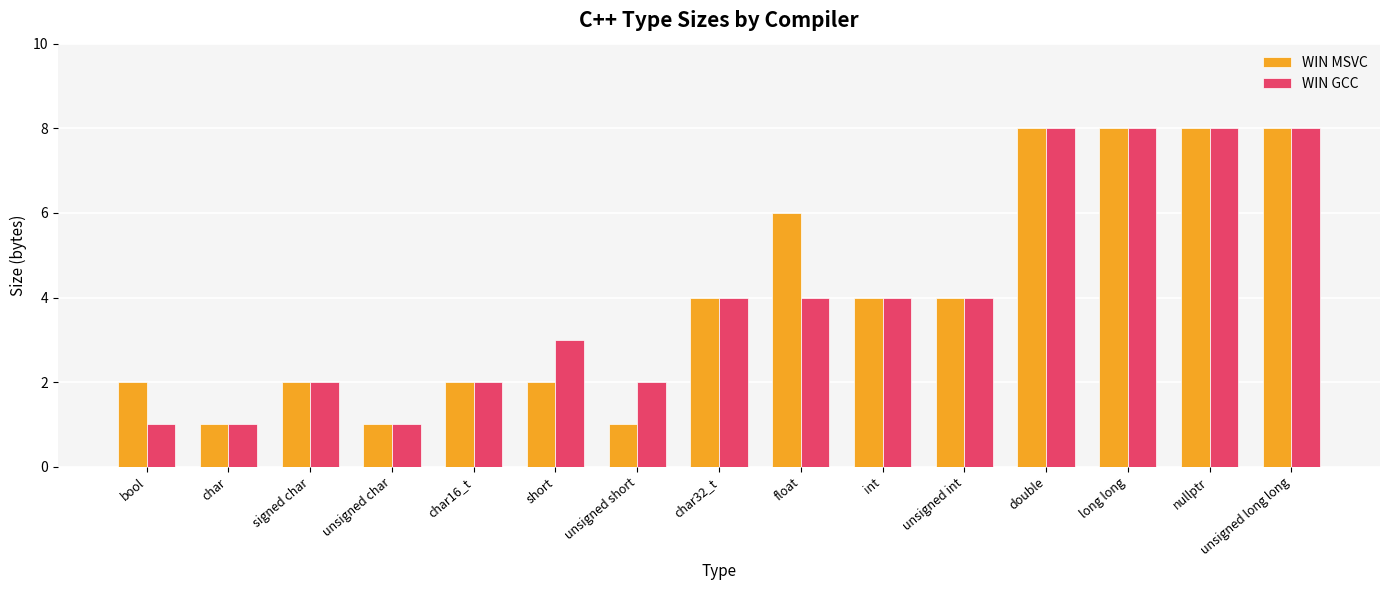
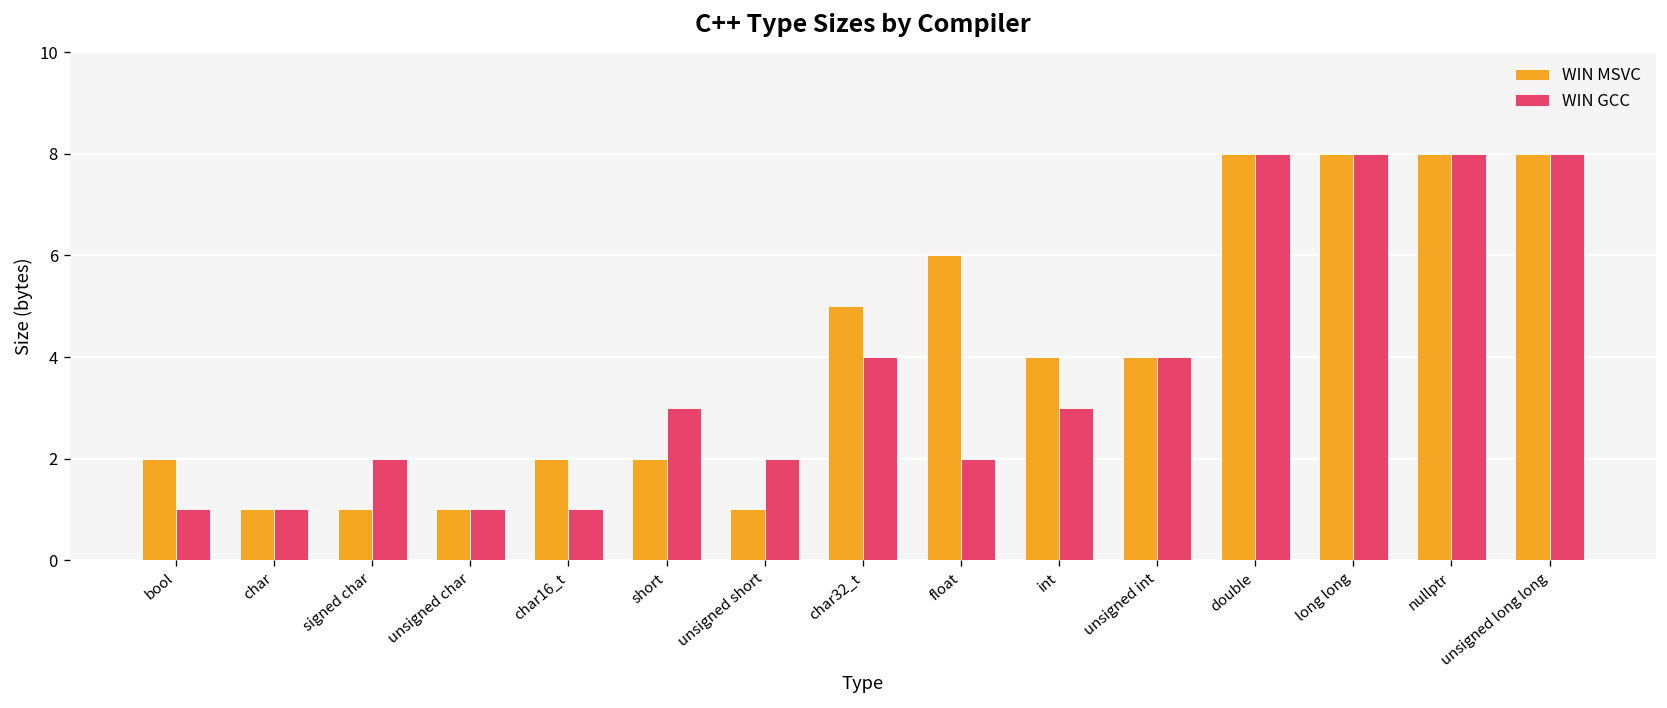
WIN MSVC, signed char: 2 -> 1
WIN GCC, char16_t: 2 -> 1
WIN MSVC, char32_t: 4 -> 5
WIN GCC, float: 4 -> 2
WIN GCC, int: 4 -> 3
